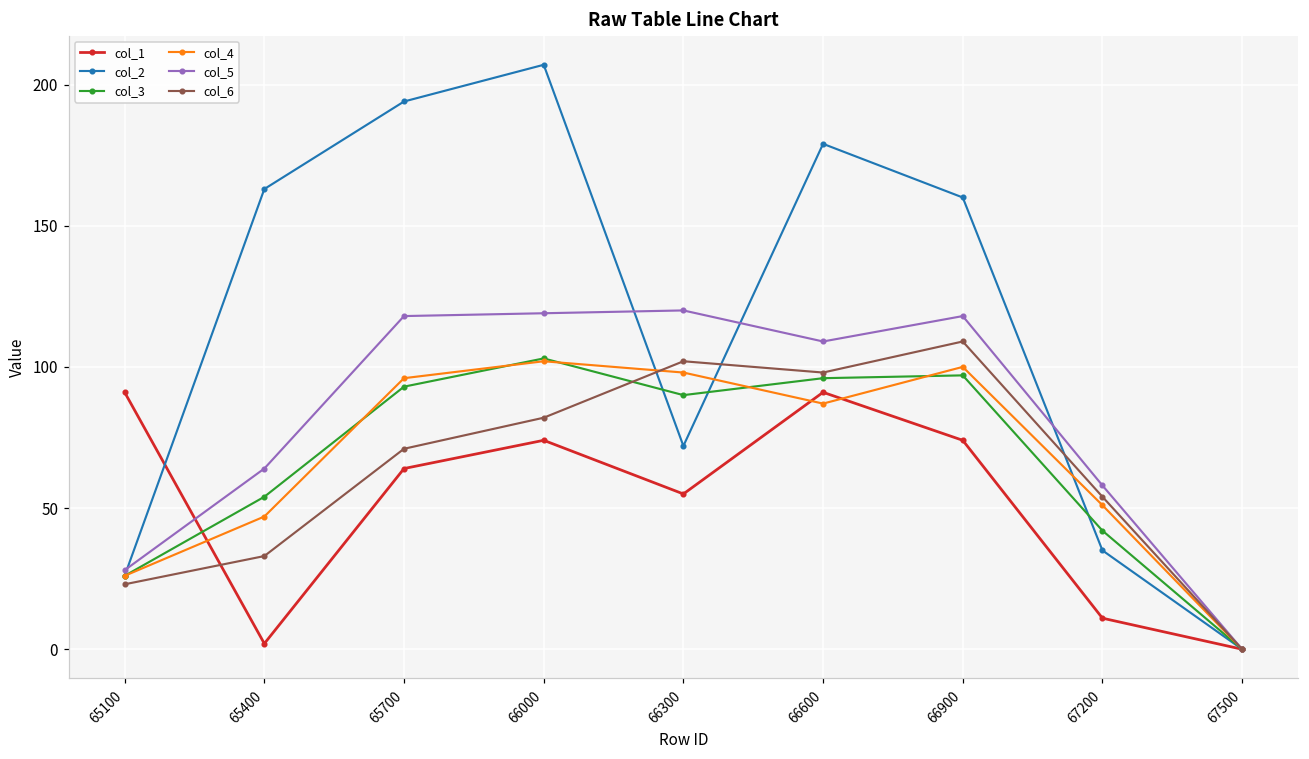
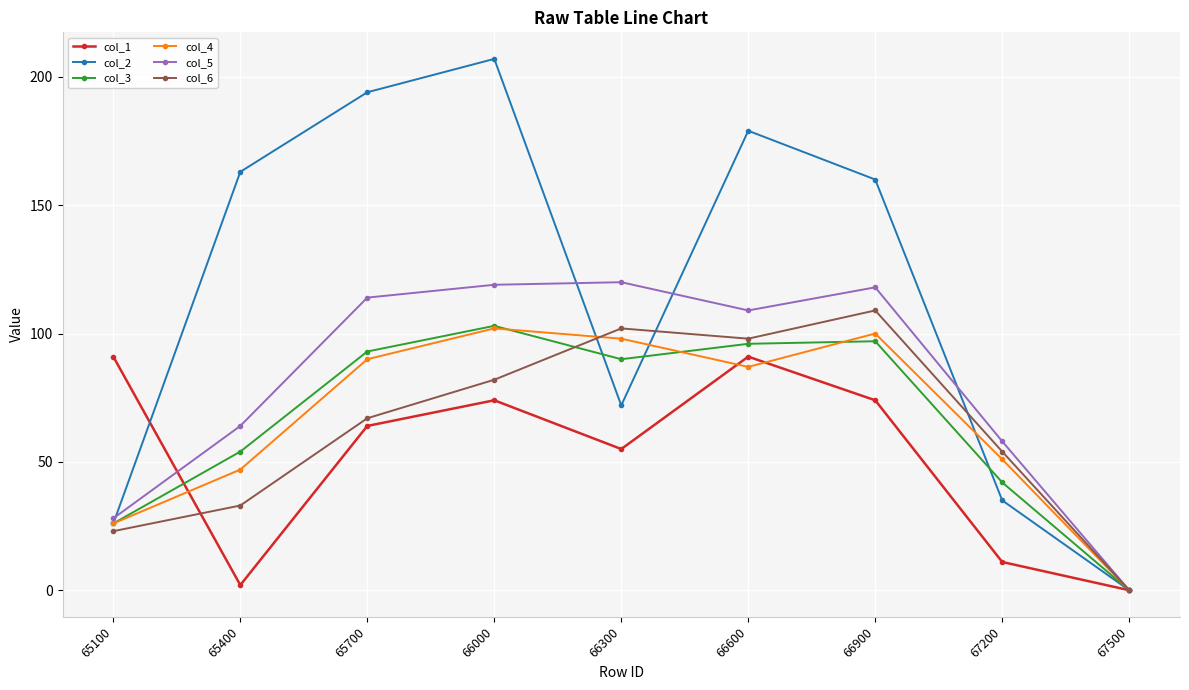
col_4, 65700: 96 -> 90
col_5, 65700: 118 -> 114
col_6, 65700: 71 -> 67
